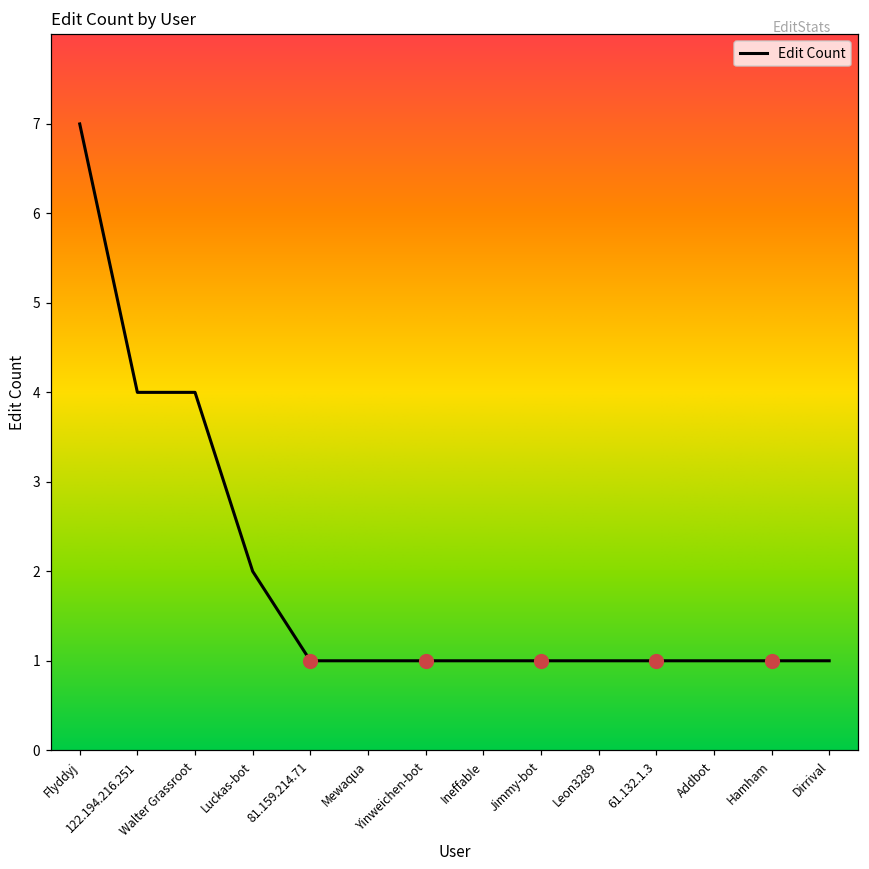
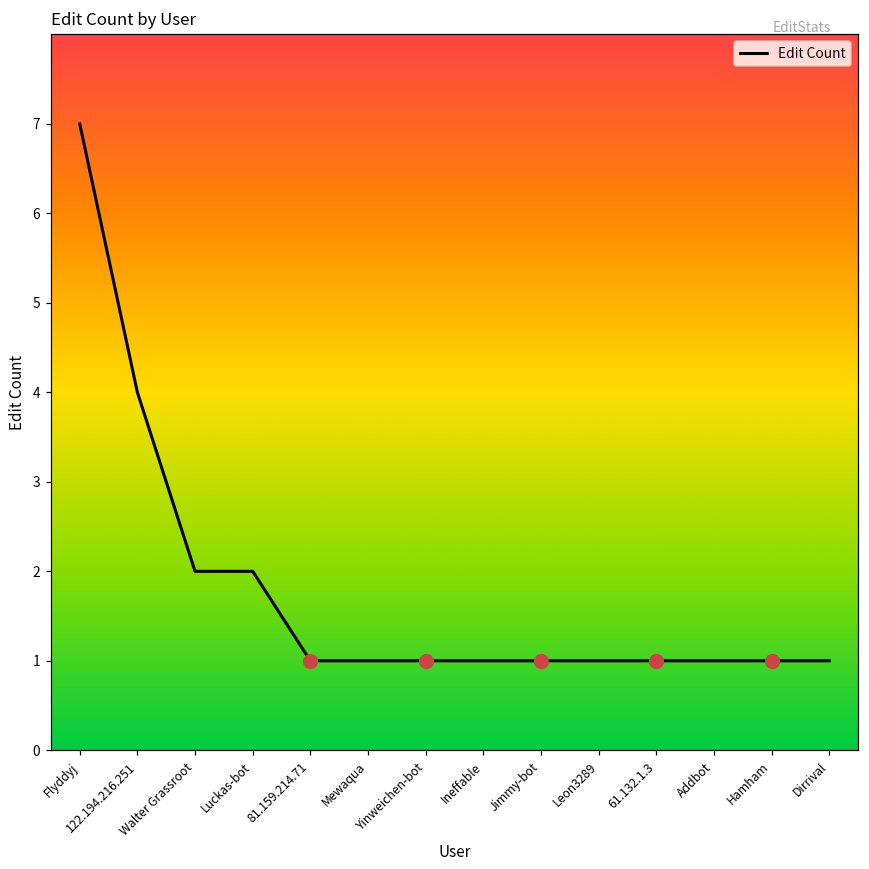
Edit Count, Walter Grassroot: 4 -> 2
